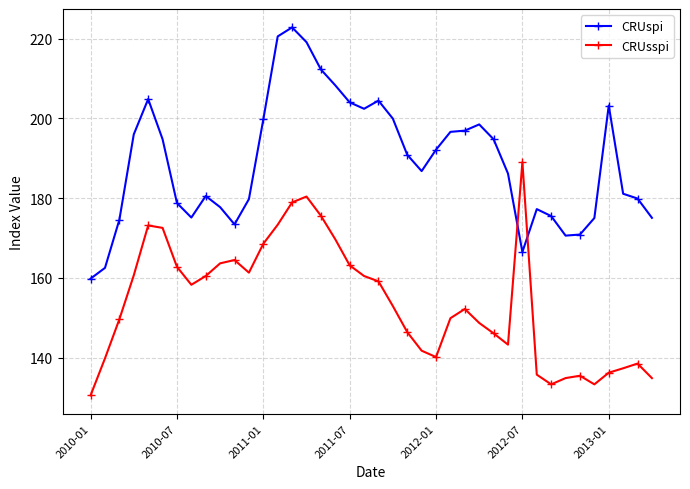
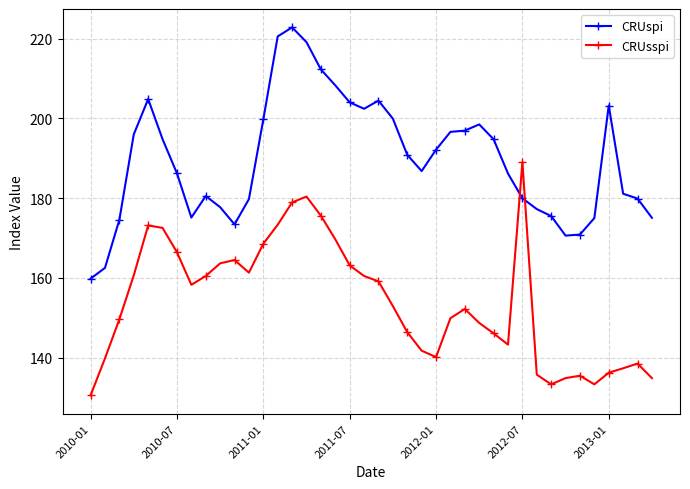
CRUspi, 2010-07: 179 -> 186
CRUsspi, 2010-07: 163 -> 166
CRUspi, 2012-07: 166 -> 180
